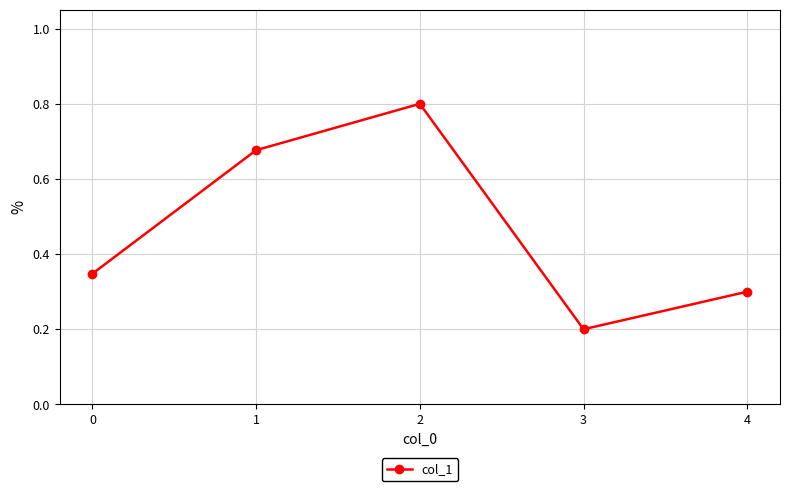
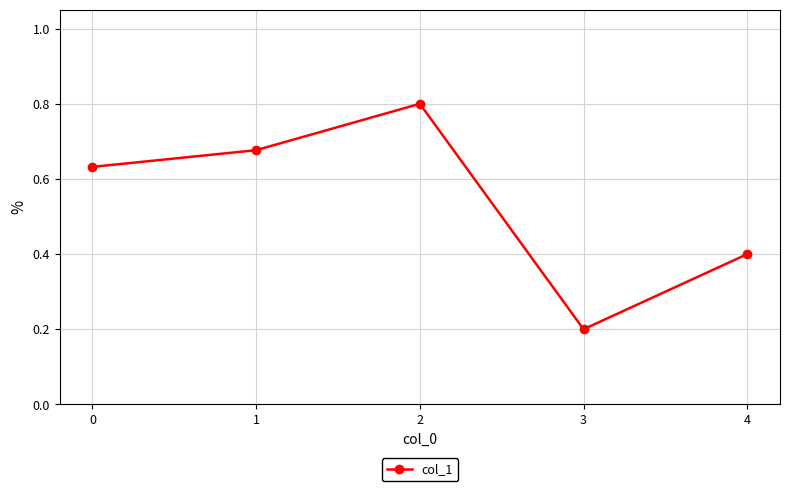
0: 0.35 -> 0.63
4: 0.3 -> 0.4
